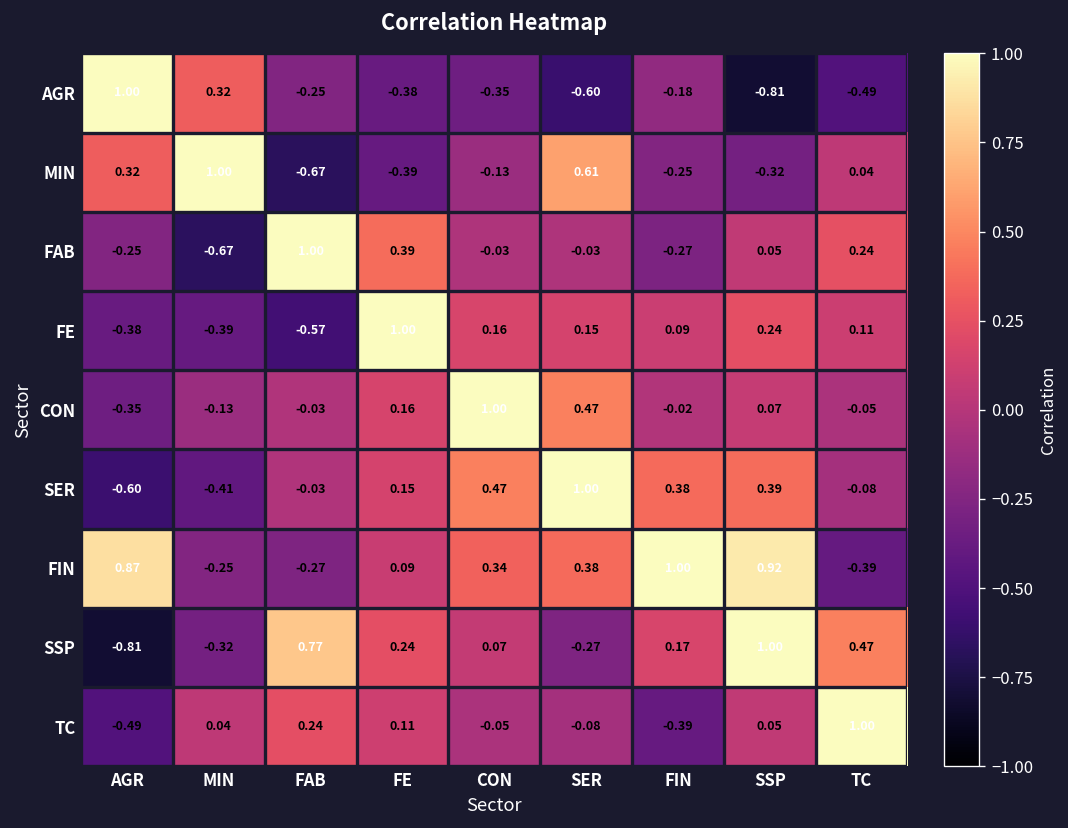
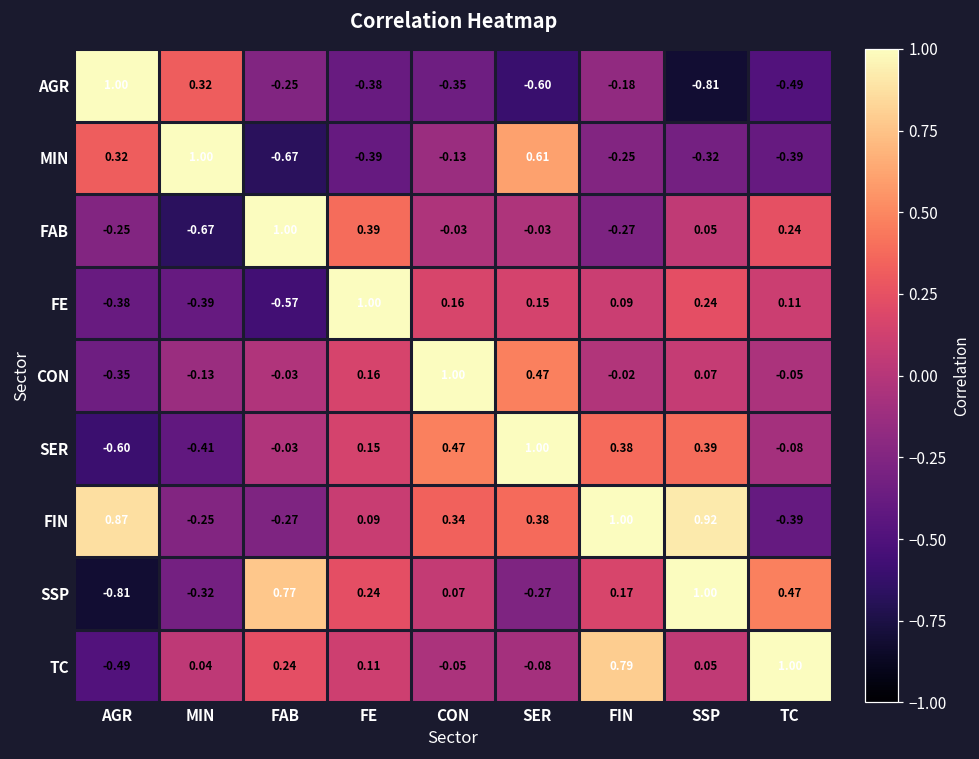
MIN, TC: 0.04 -> -0.39
TC, FIN: -0.39 -> 0.79
